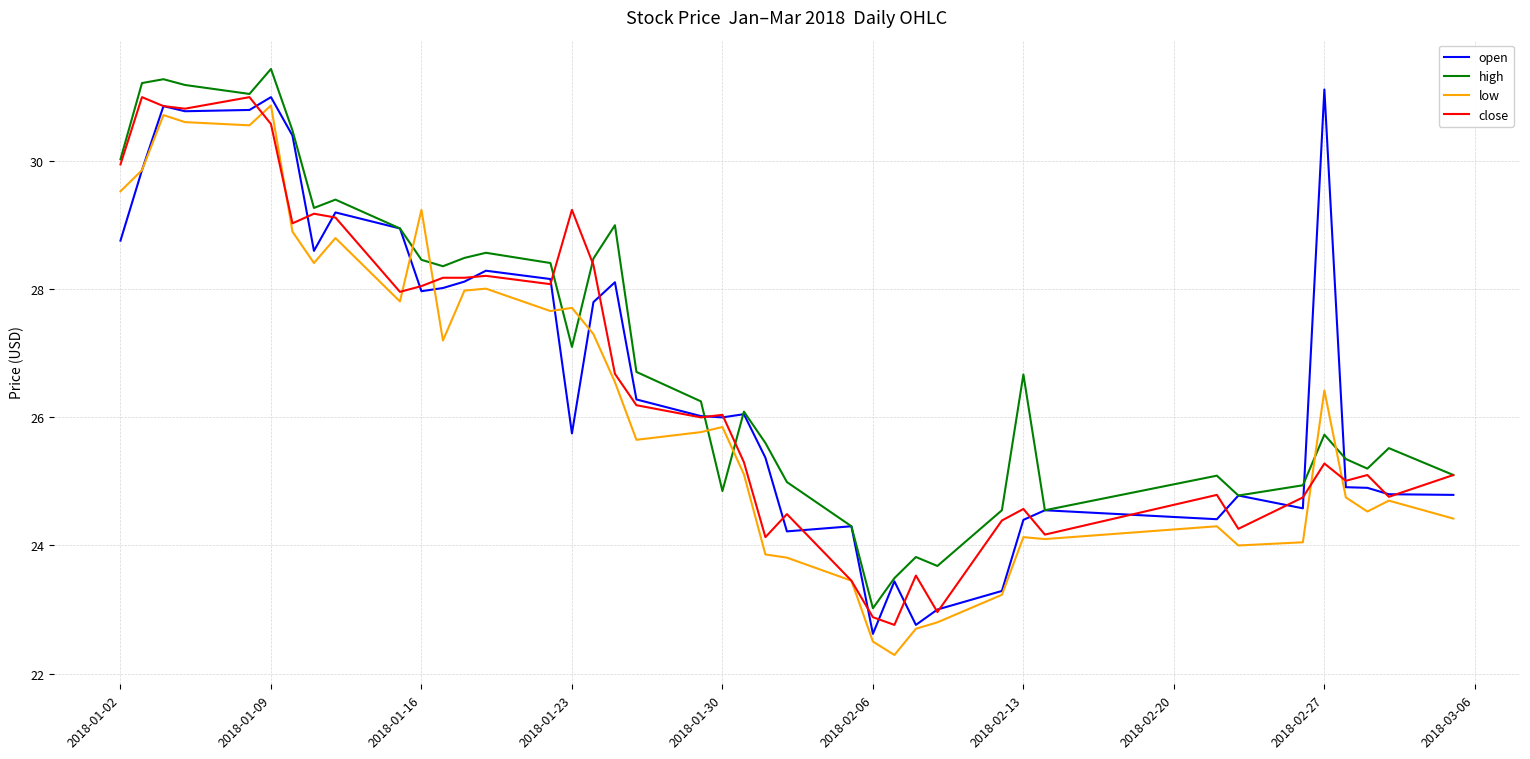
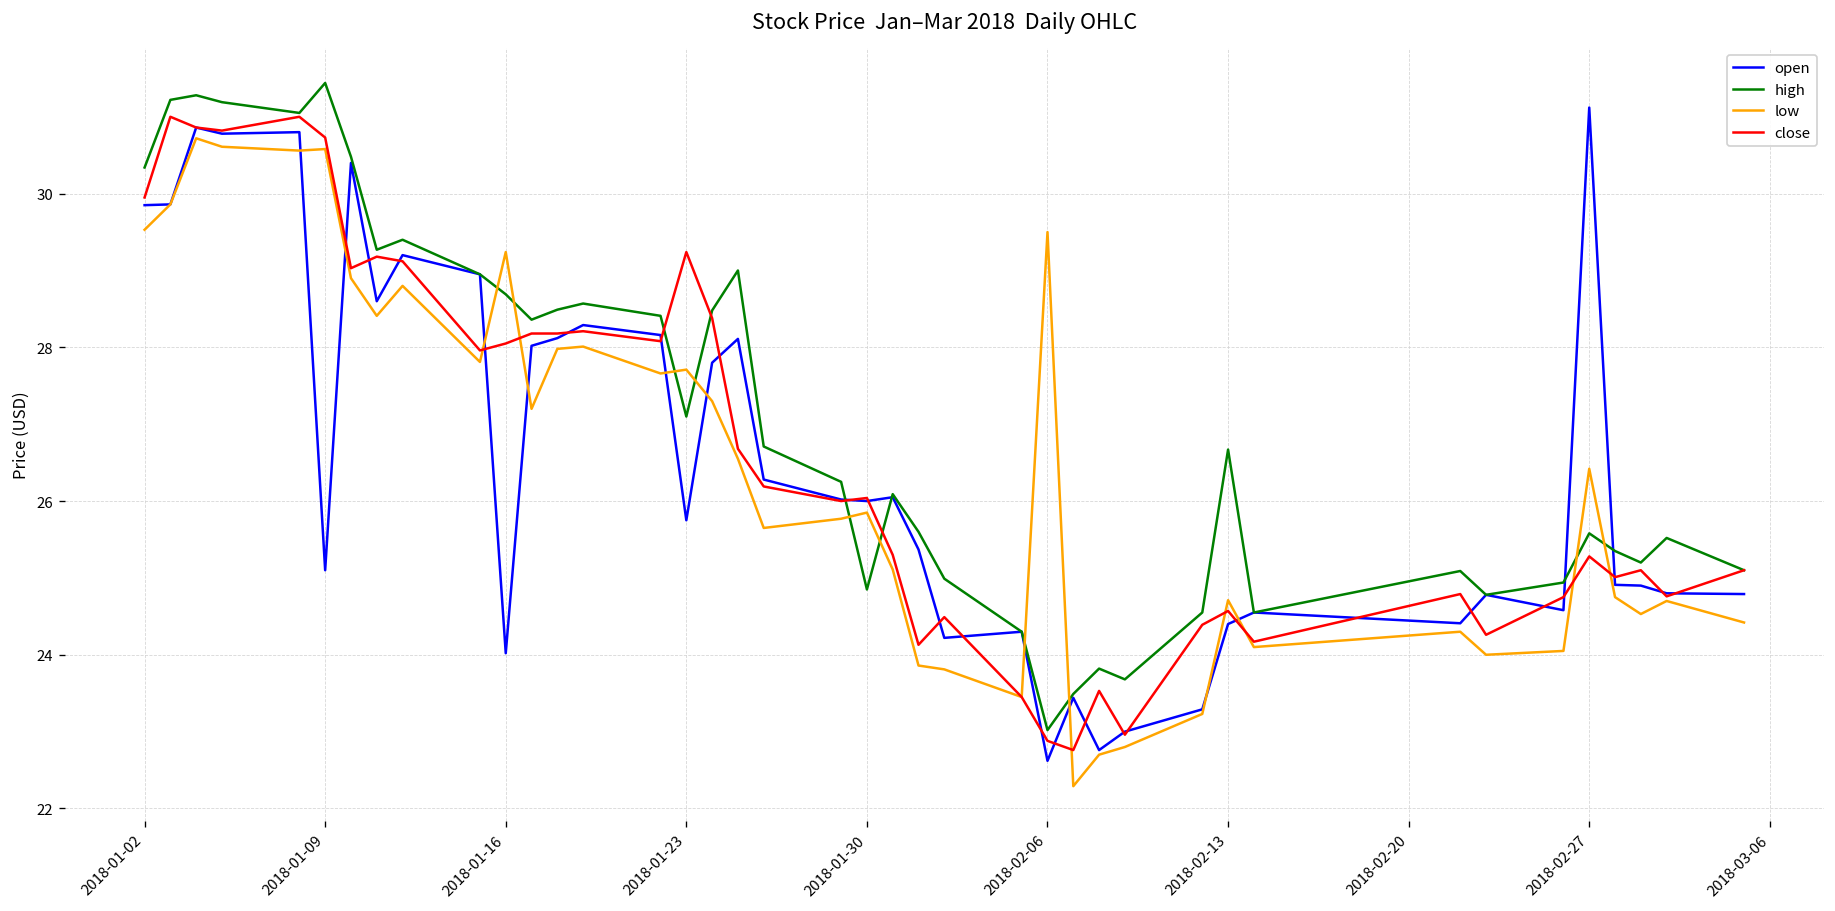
open, 2018-01-02: 28.8 -> 29.9
high, 2018-01-02: 30.0 -> 30.3
open, 2018-01-09: 31.0 -> 25.1
low, 2018-01-09: 30.9 -> 30.6
close, 2018-01-09: 30.6 -> 30.7
open, 2018-01-16: 28.0 -> 24.0
high, 2018-01-16: 28.5 -> 28.7
low, 2018-02-06: 22.5 -> 29.5
low, 2018-02-13: 24.1 -> 24.7
high, 2018-02-27: 25.7 -> 25.6
